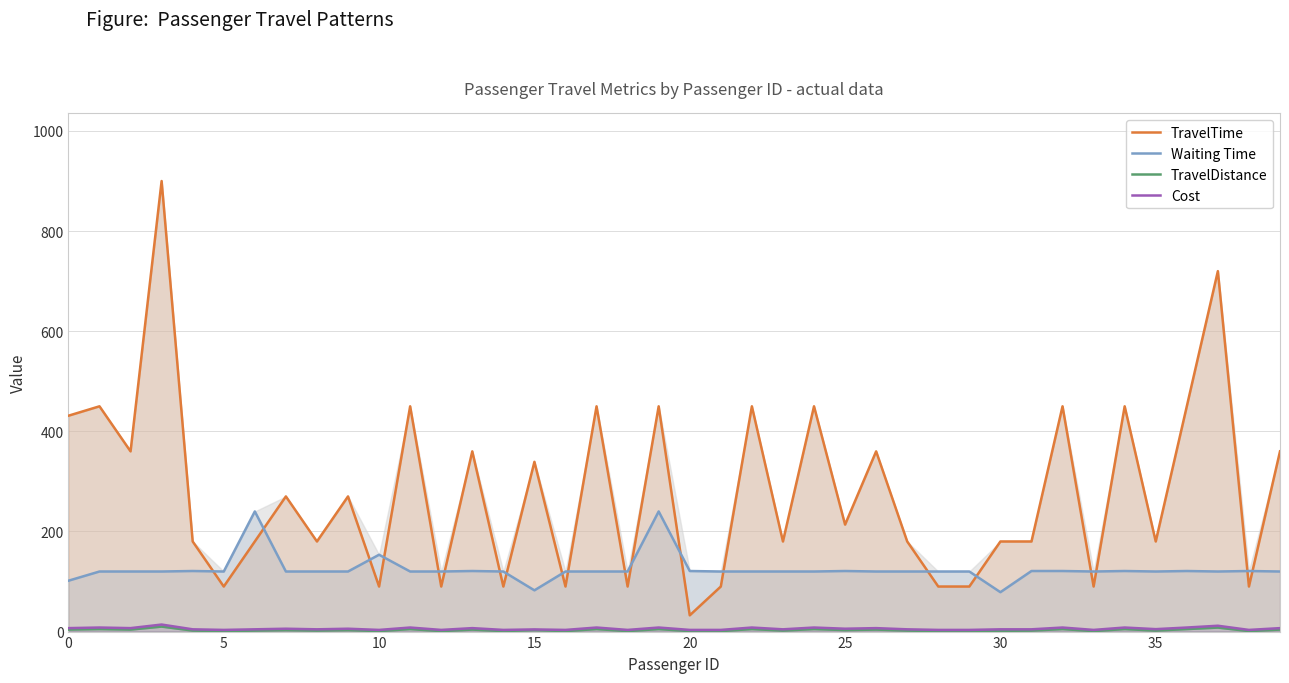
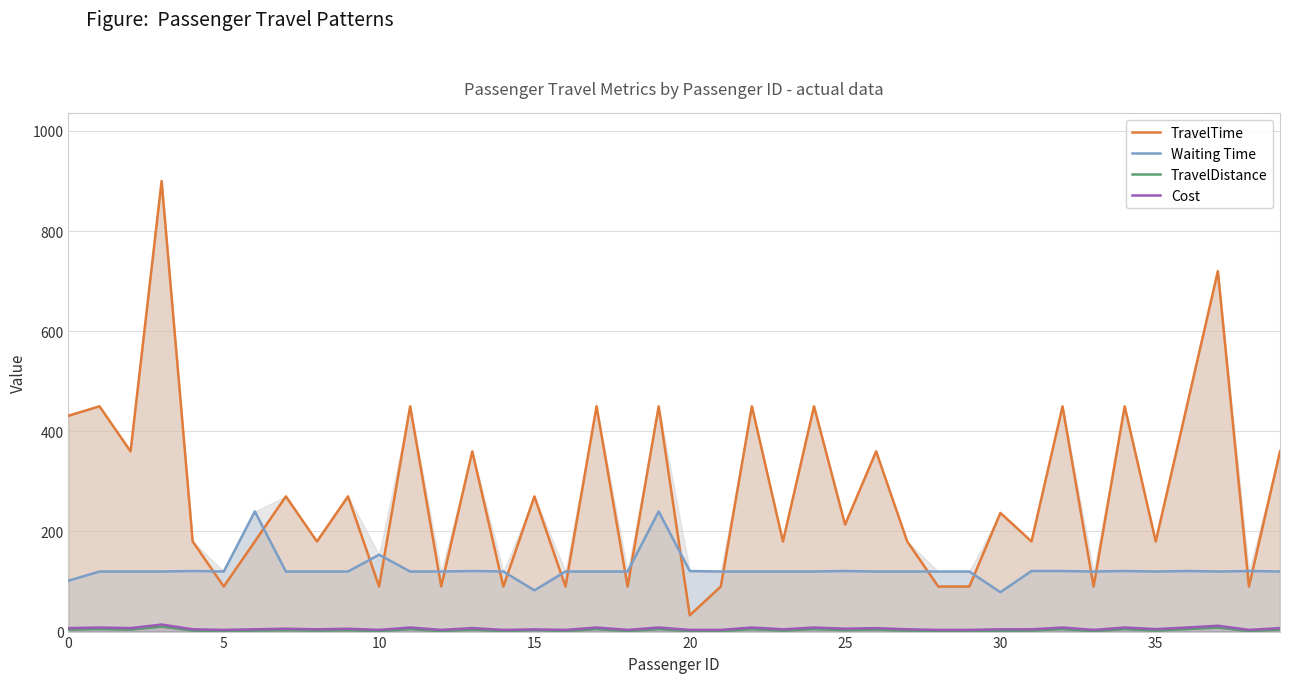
TravelTime, 15: 340 -> 270
TravelTime, 30: 180 -> 240
